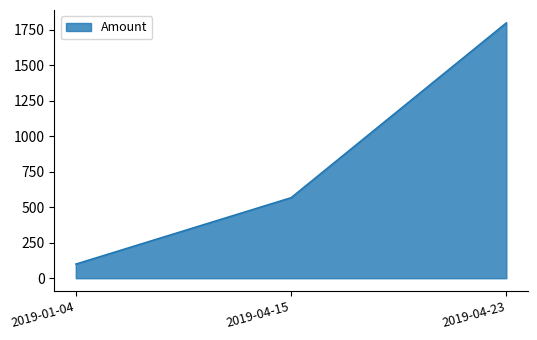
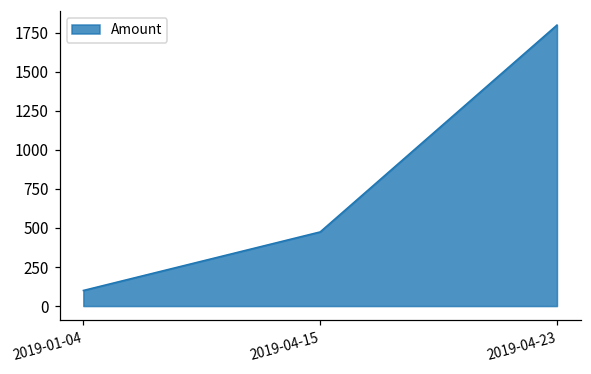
2019-04-15: 570 -> 480
